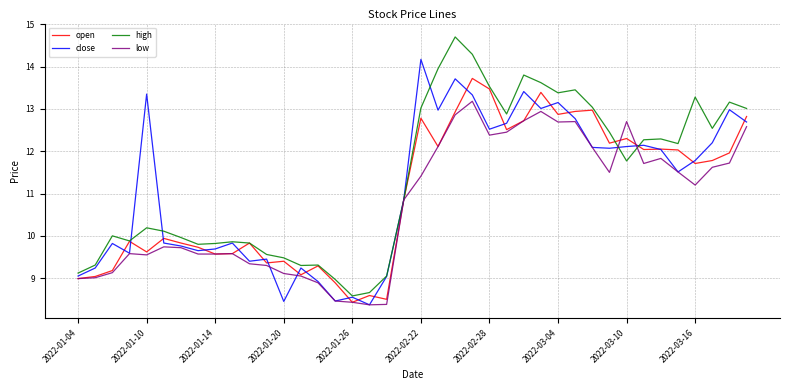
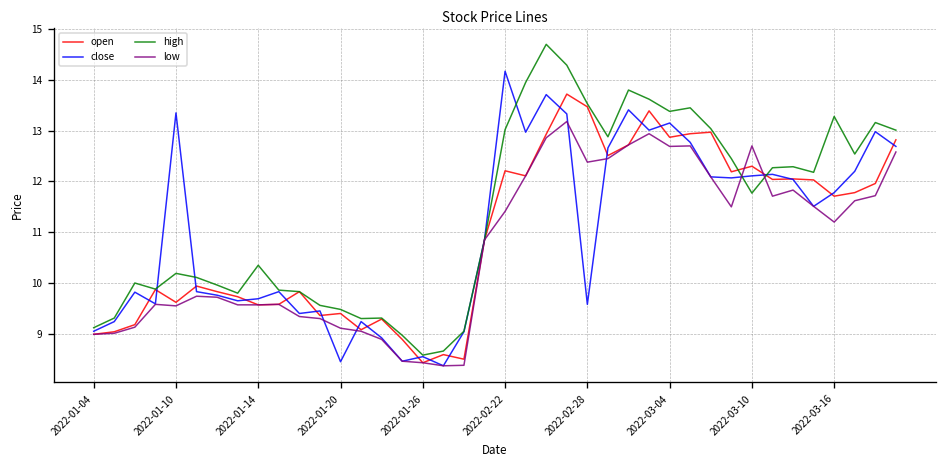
high, 2022-01-14: 9.8 -> 10.4
open, 2022-02-22: 12.8 -> 12.2
close, 2022-02-28: 12.5 -> 9.6
